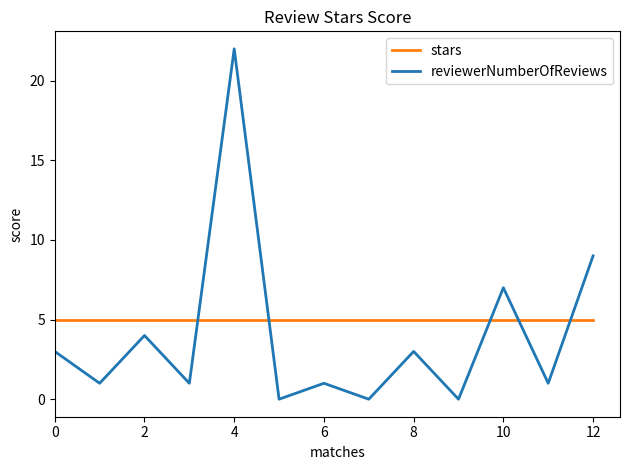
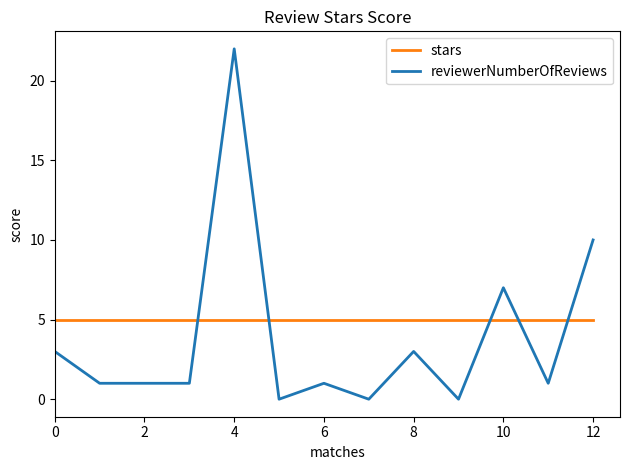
reviewerNumberOfReviews, 2: 4 -> 1
reviewerNumberOfReviews, 12: 9 -> 10
